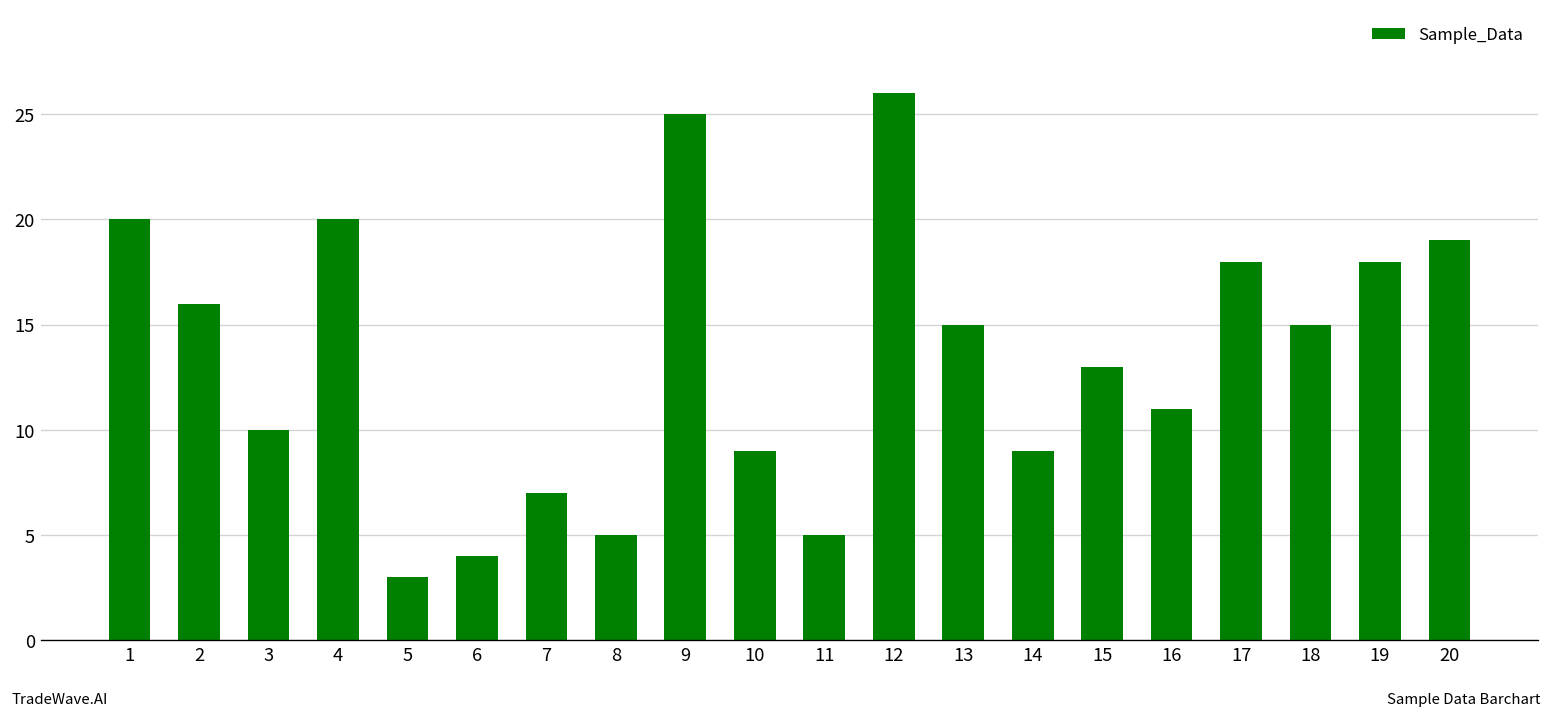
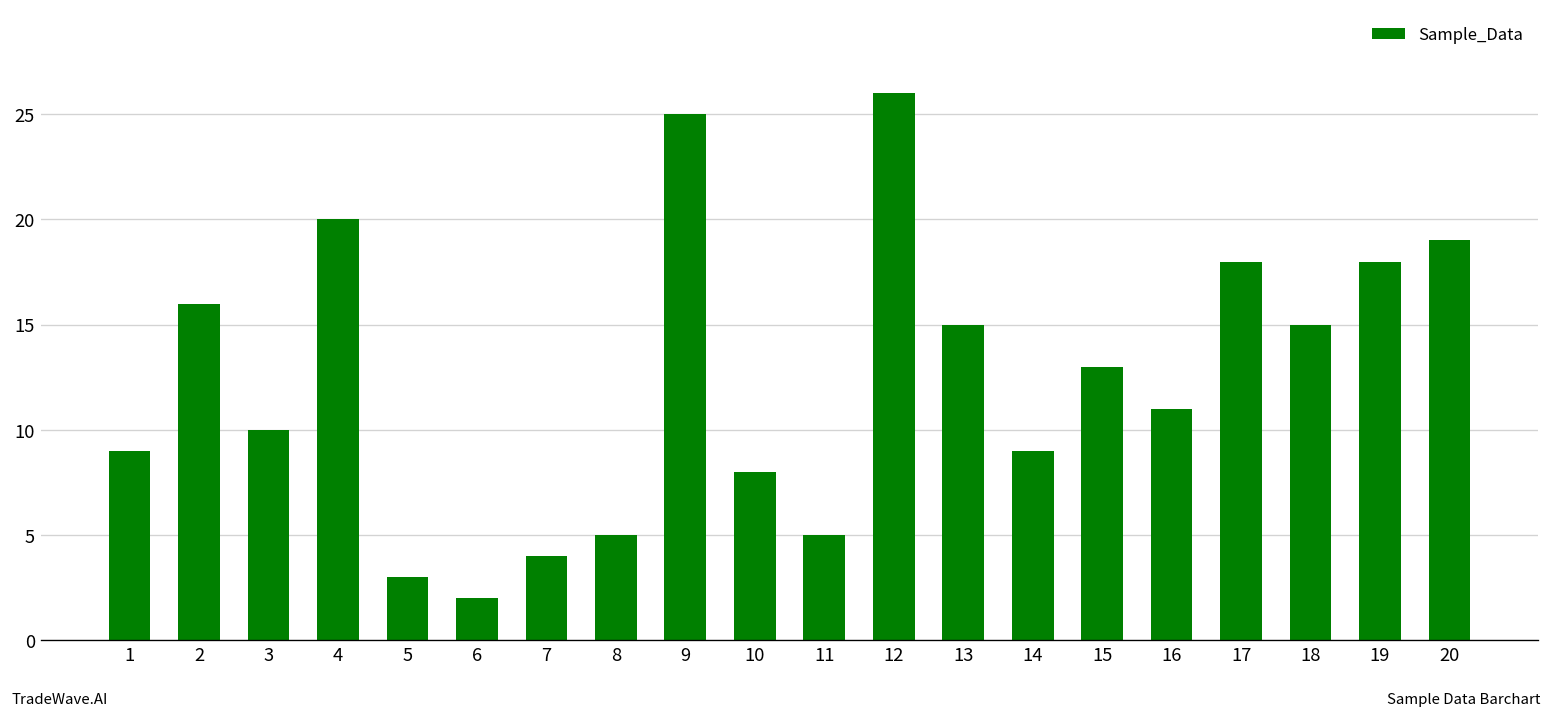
1: 20 -> 9
6: 4 -> 2
7: 7 -> 4
10: 9 -> 8
